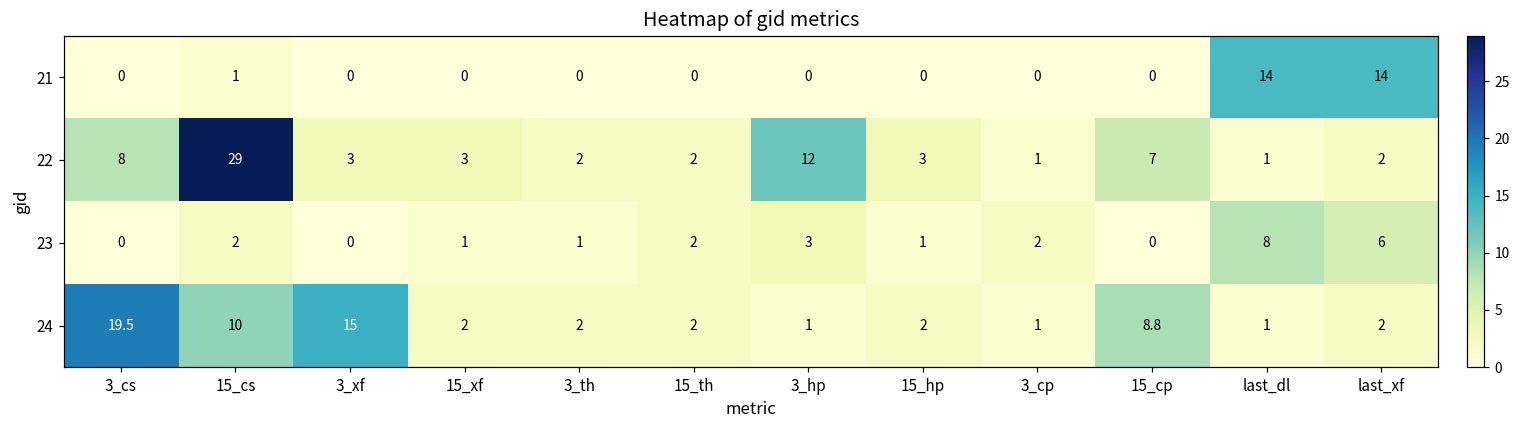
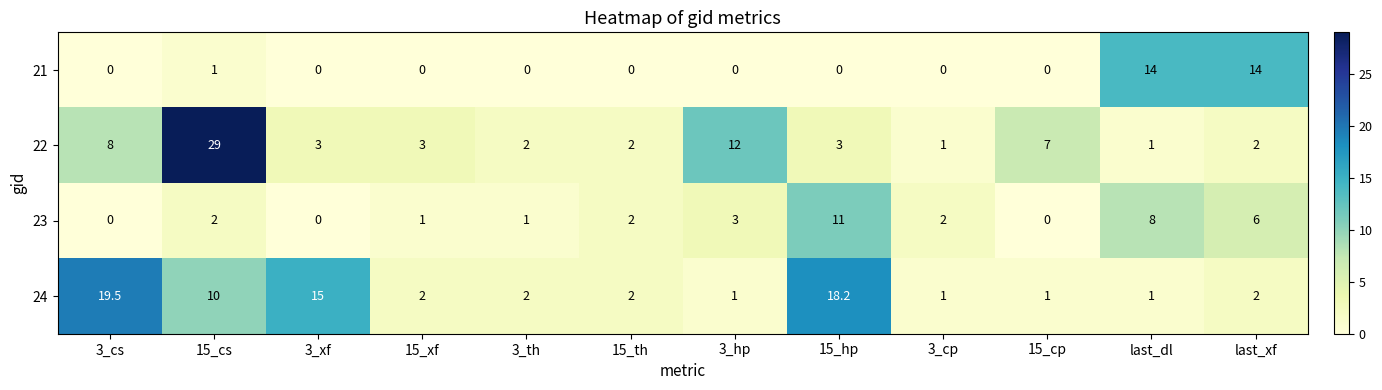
23, 15_hp: 1 -> 11
24, 15_hp: 2 -> 18.2
24, 15_cp: 8.8 -> 1
